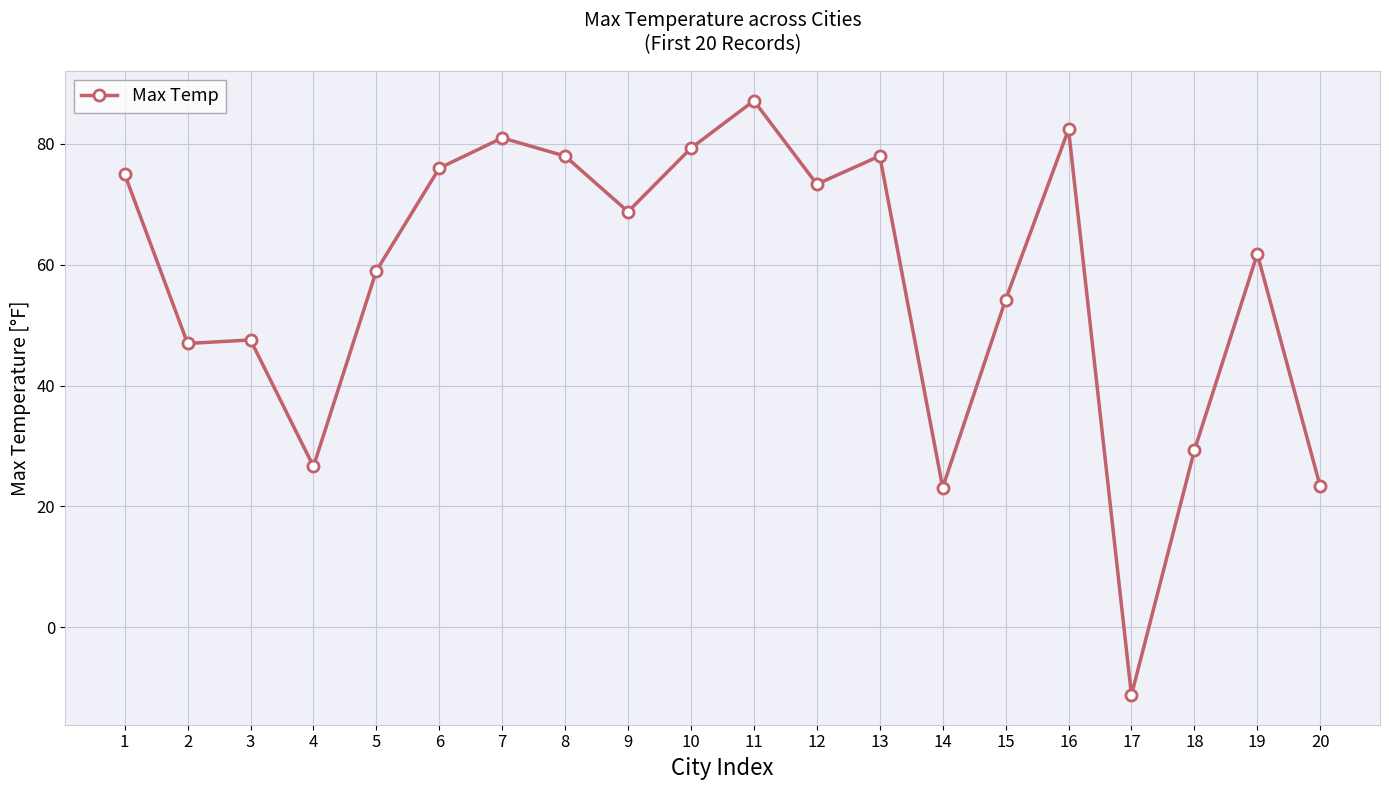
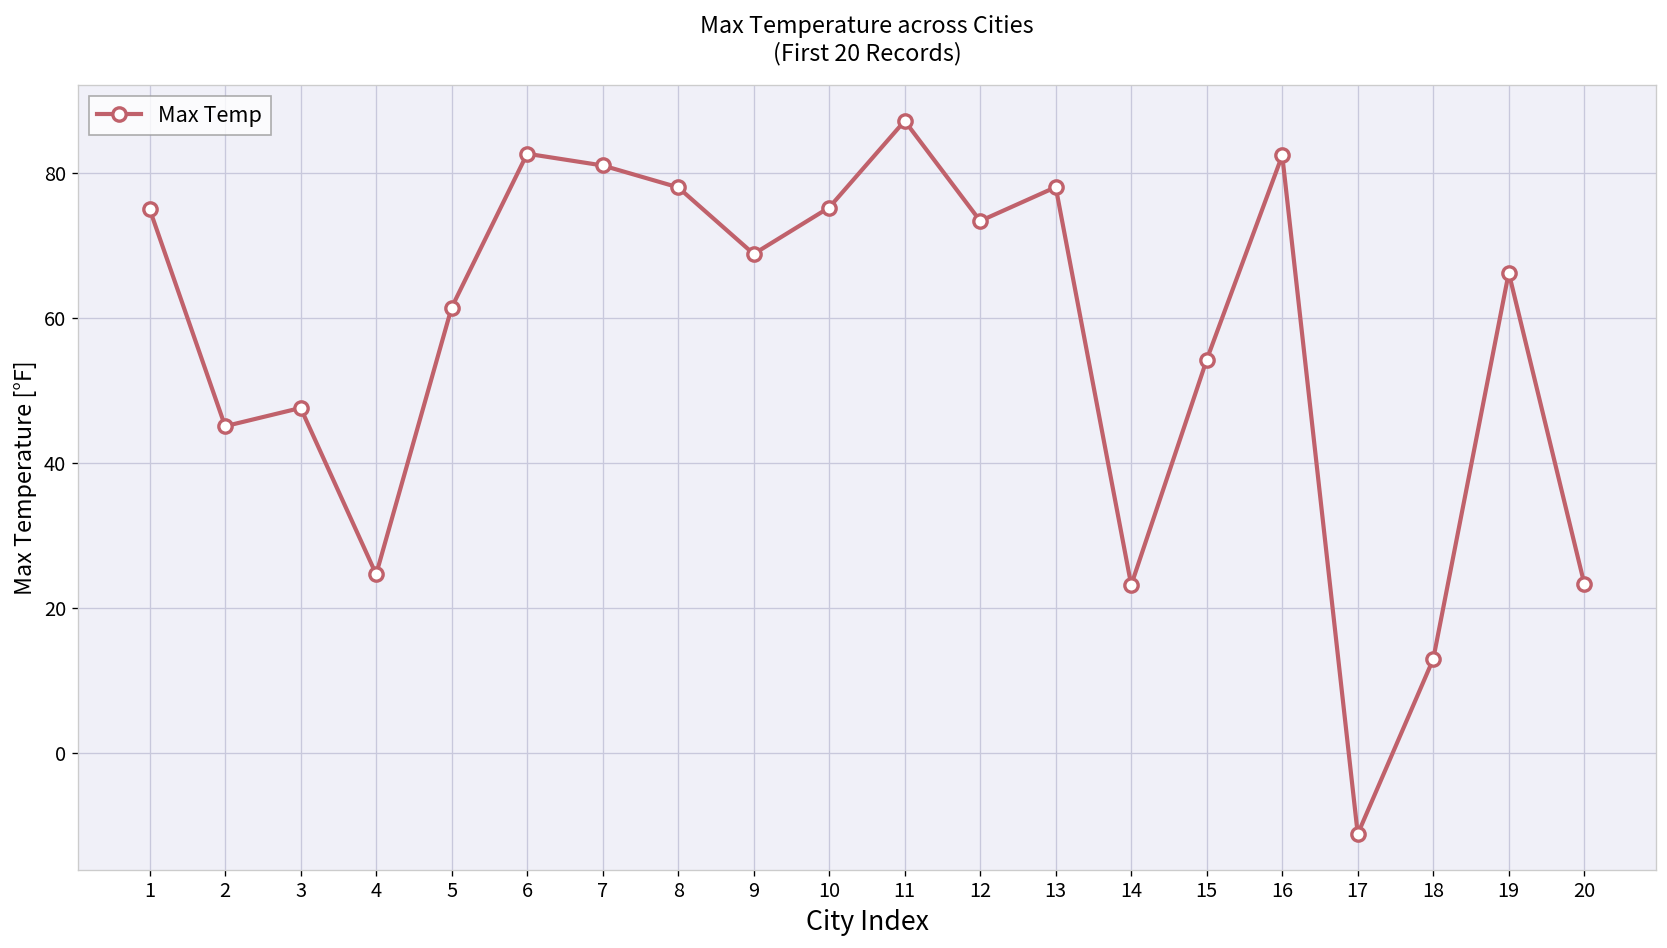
2: 47 -> 45
4: 27 -> 25
5: 59 -> 61
6: 76 -> 83
10: 79 -> 75
18: 29 -> 13
19: 62 -> 66
